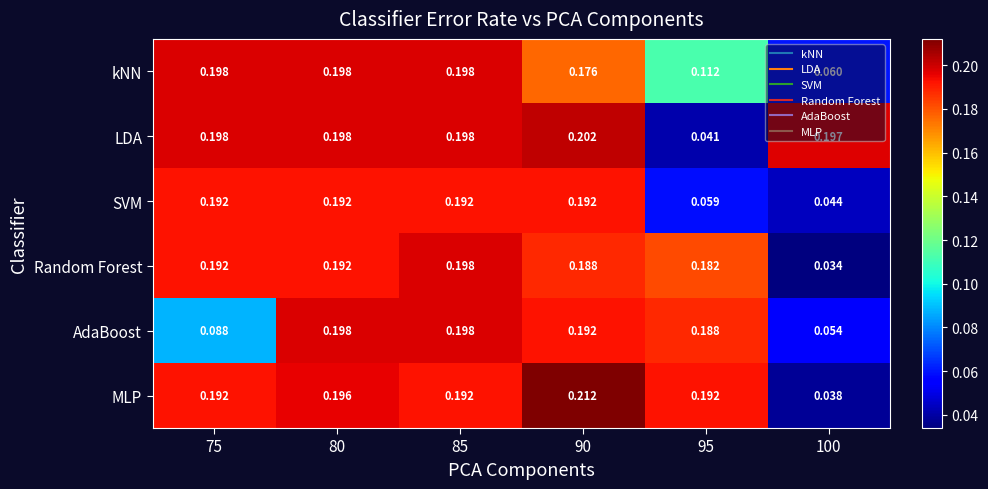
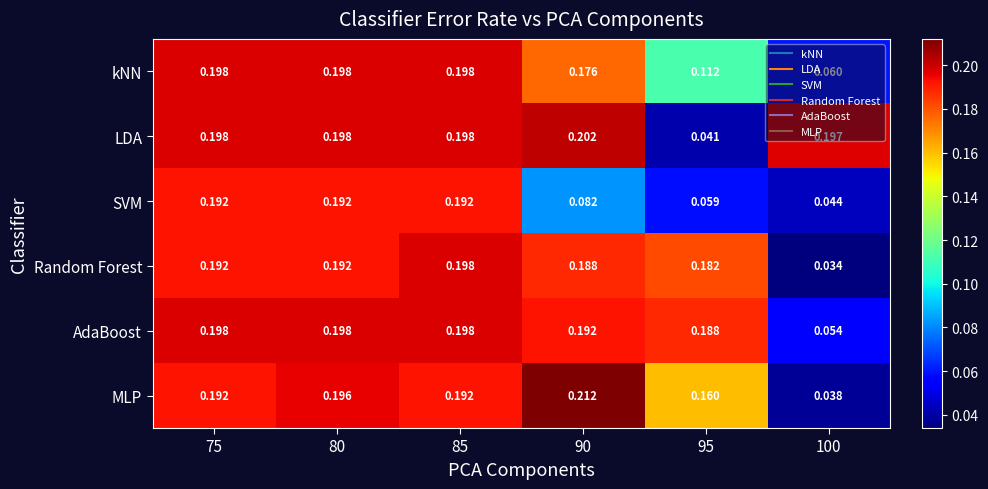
SVM, 90: 0.192 -> 0.082
AdaBoost, 75: 0.088 -> 0.198
MLP, 95: 0.192 -> 0.160
